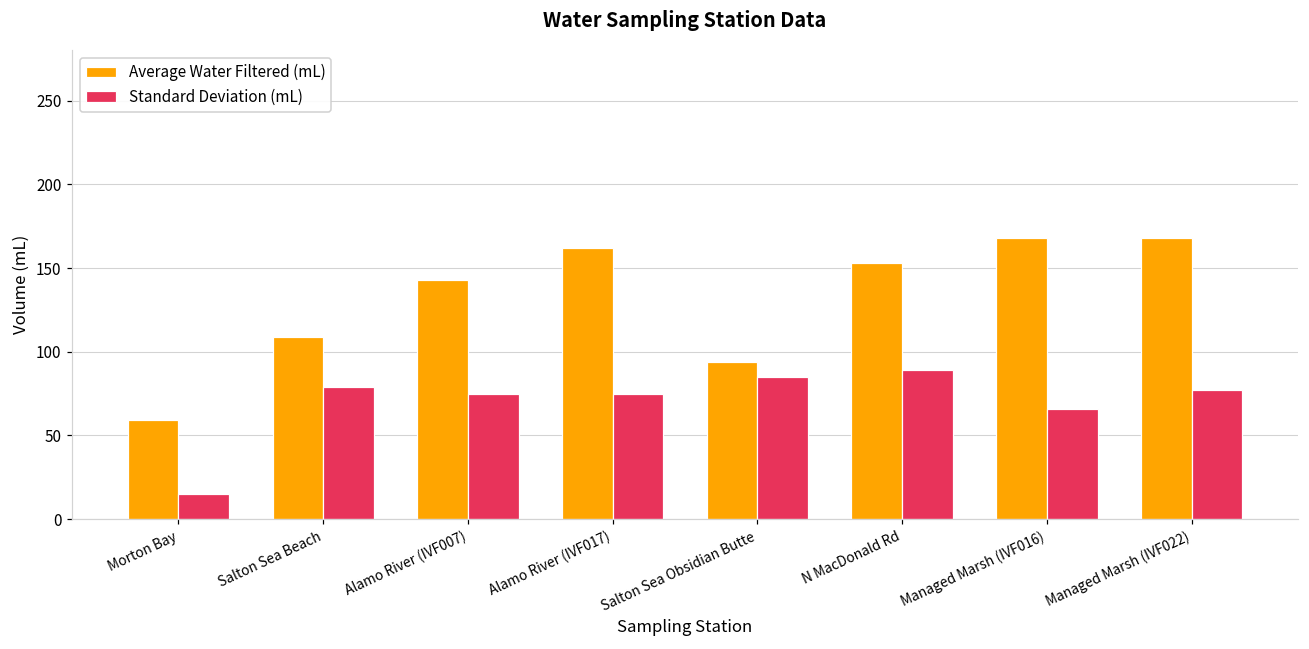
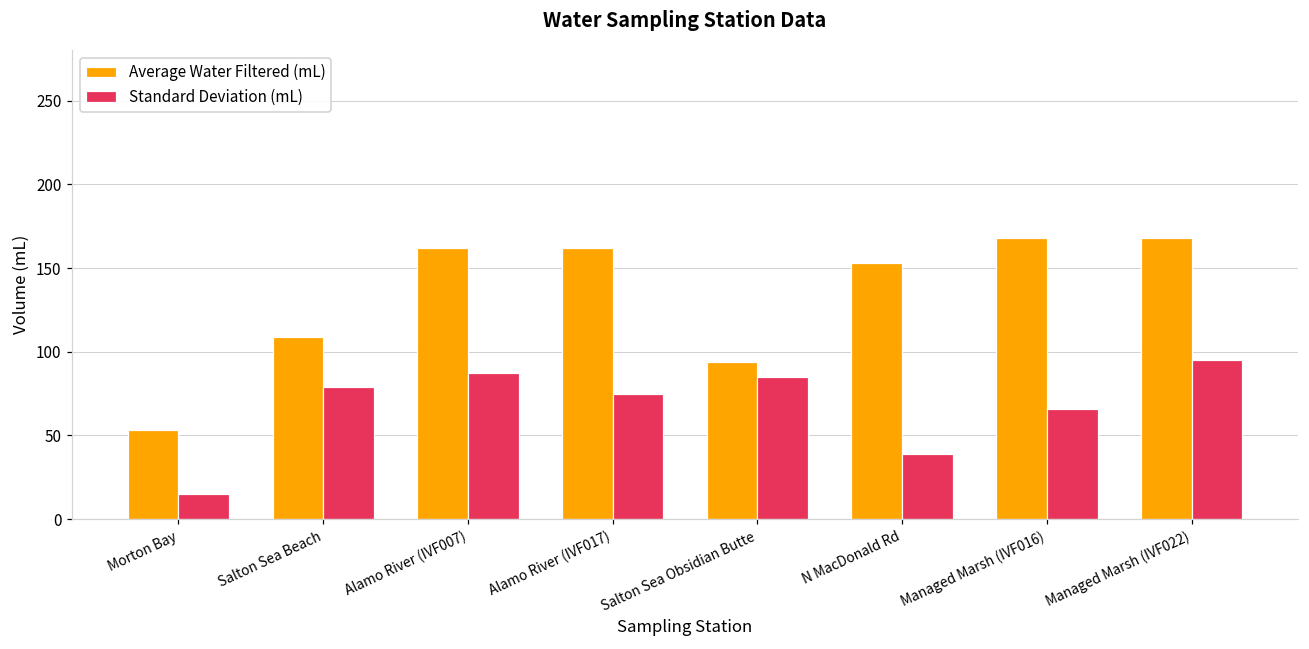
Average Water Filtered (mL), Morton Bay: 59 -> 53
Average Water Filtered (mL), Alamo River (IVF007): 143 -> 162
Standard Deviation (mL), Alamo River (IVF007): 75 -> 87
Standard Deviation (mL), N MacDonald Rd: 89 -> 39
Standard Deviation (mL), Managed Marsh (IVF022): 77 -> 95
